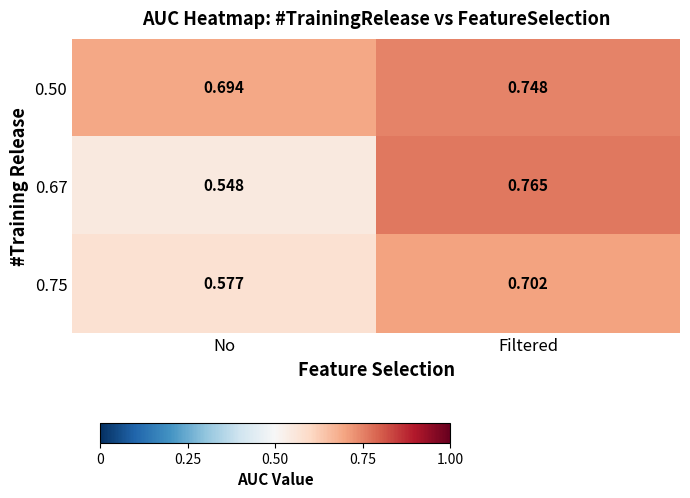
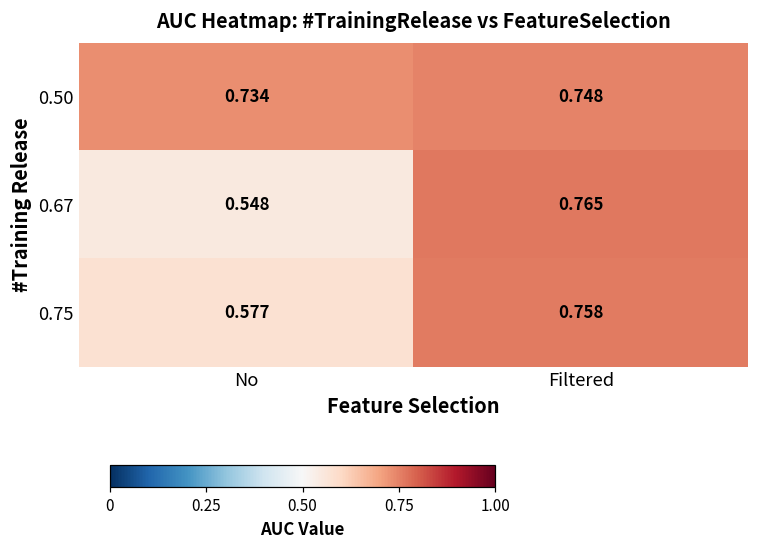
0.50, No: 0.694 -> 0.734
0.75, Filtered: 0.702 -> 0.758
